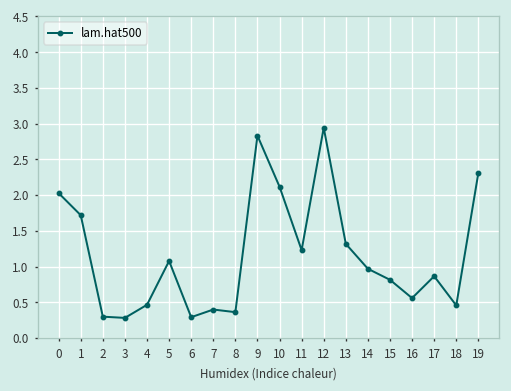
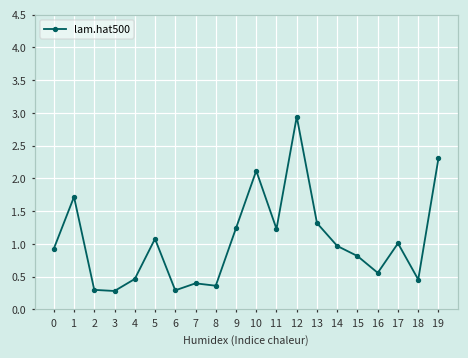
0: 2.0 -> 0.9
9: 2.8 -> 1.2
17: 0.9 -> 1.0
